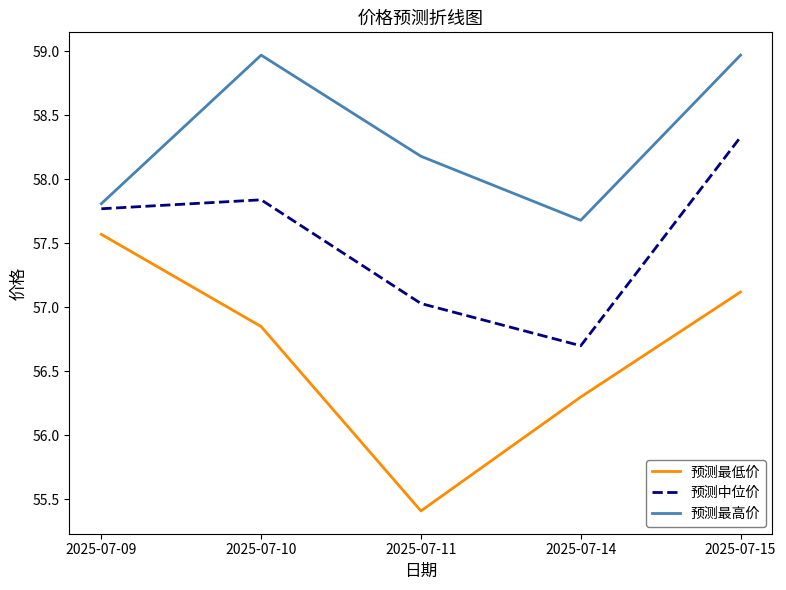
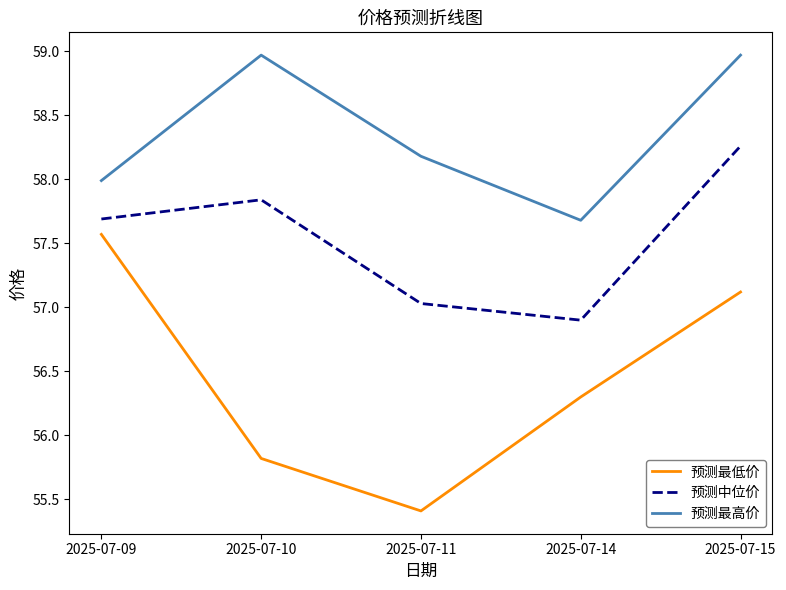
预测中位价, 2025-07-09: 57.77 -> 57.69
预测最高价, 2025-07-09: 57.81 -> 57.99
预测最低价, 2025-07-10: 56.85 -> 55.82
预测中位价, 2025-07-14: 56.7 -> 56.9
预测中位价, 2025-07-15: 58.33 -> 58.26
